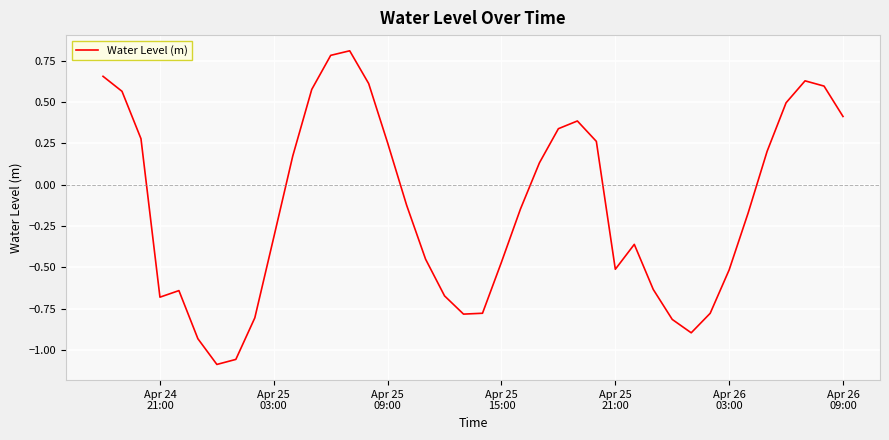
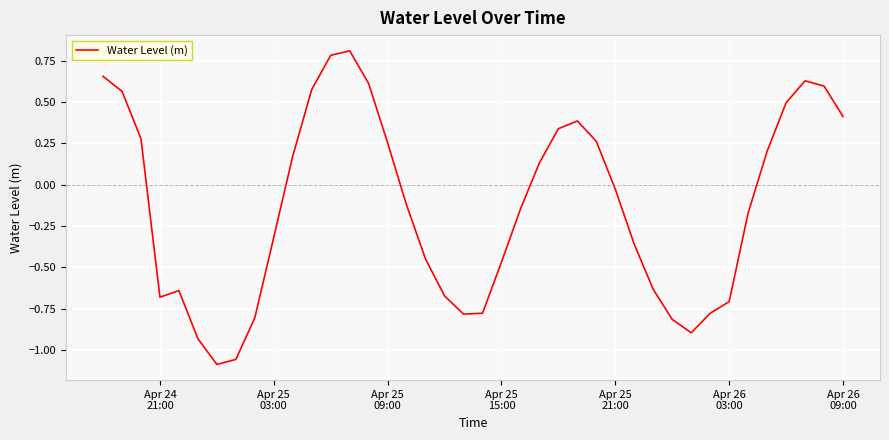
Apr 25 21:00: -0.51 -> -0.03
Apr 26 03:00: -0.52 -> -0.71
